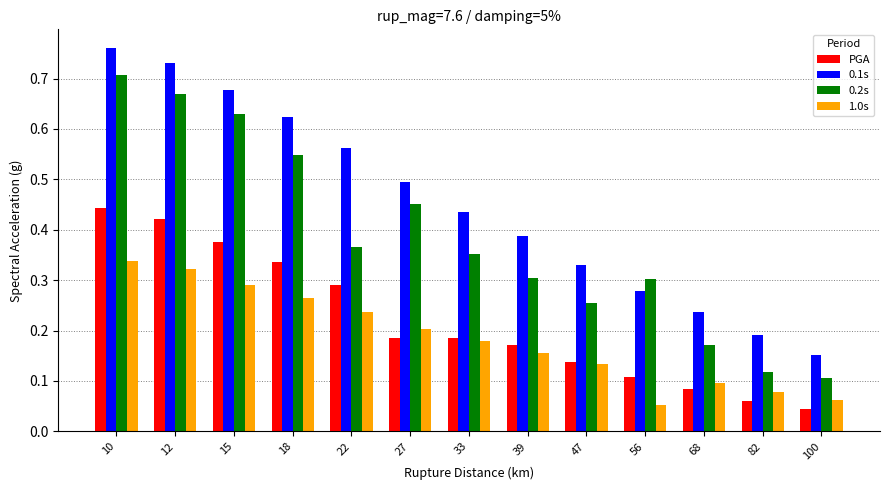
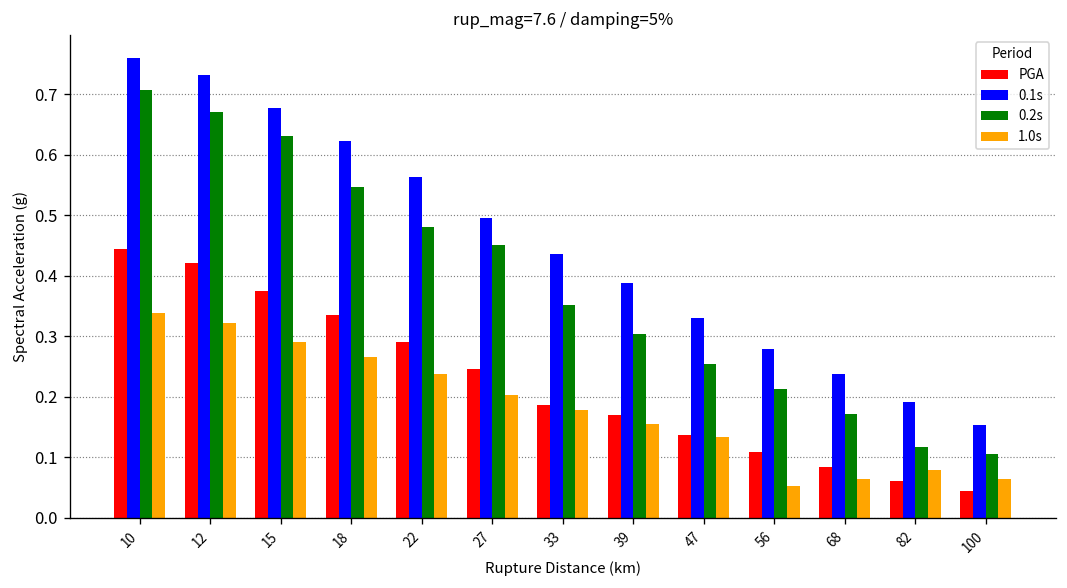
0.2s, 22: 0.37 -> 0.48
PGA, 27: 0.18 -> 0.25
0.2s, 56: 0.30 -> 0.21
1.0s, 68: 0.10 -> 0.06
